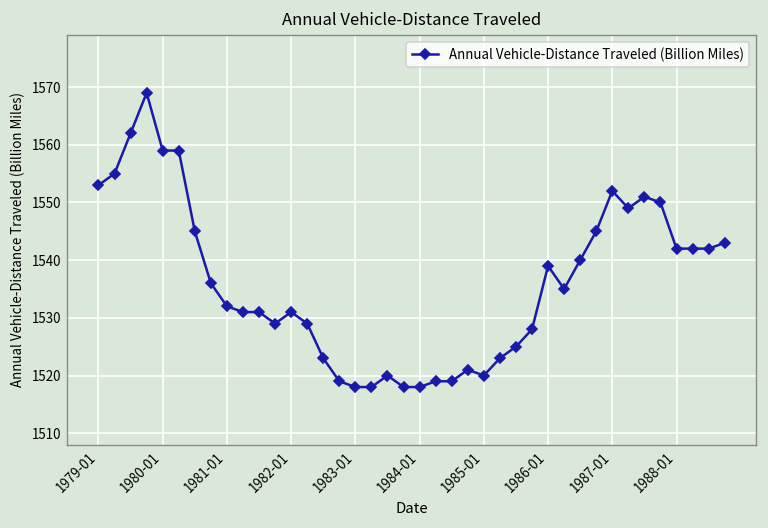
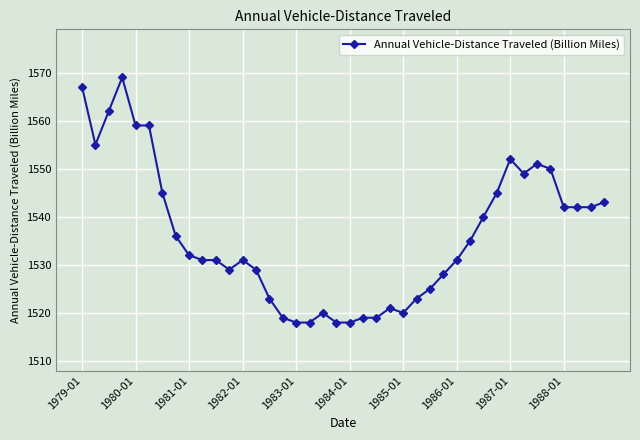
1979-01: 1553 -> 1567
1986-01: 1539 -> 1531
